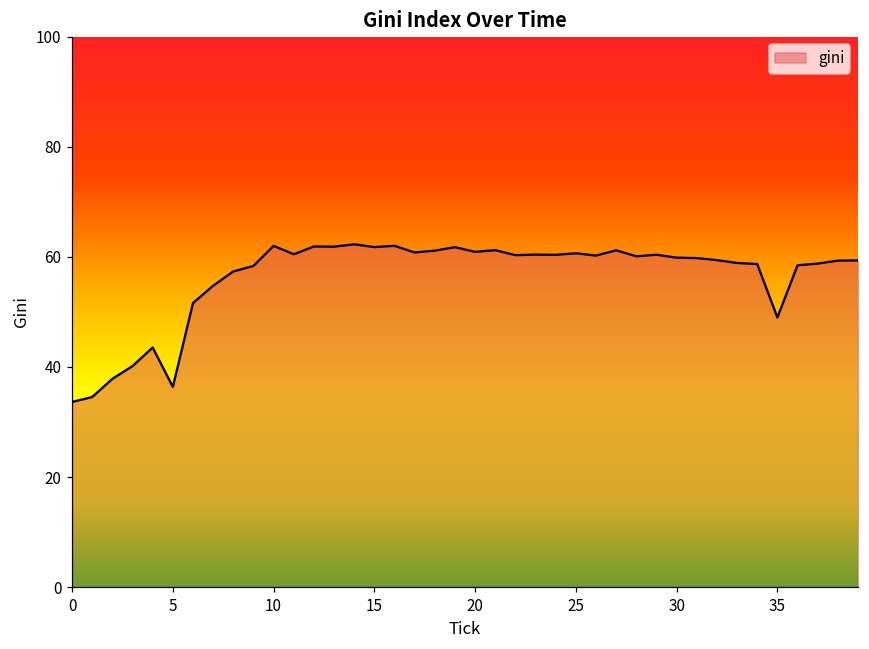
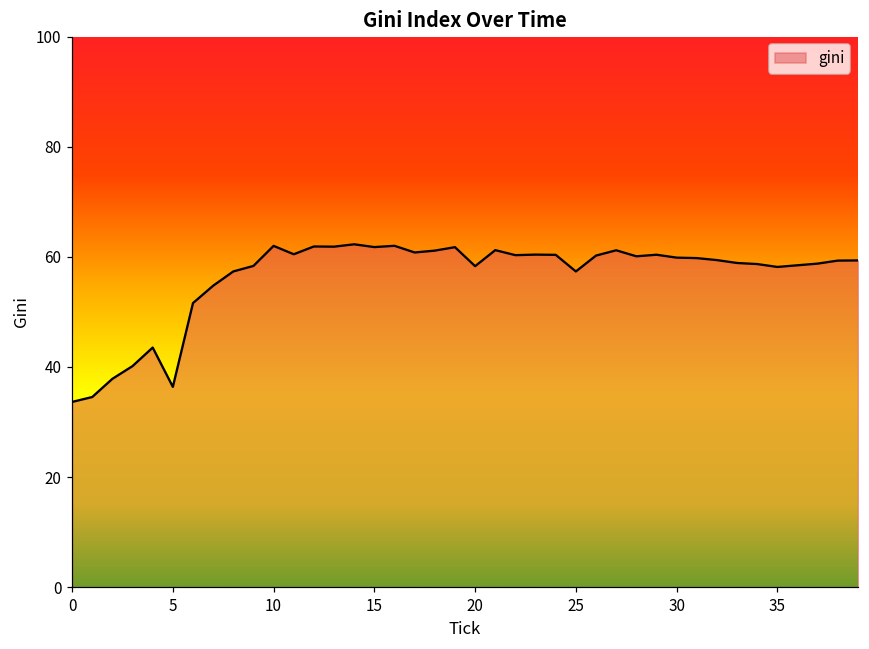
20: 61 -> 58
25: 61 -> 57
35: 49 -> 58
